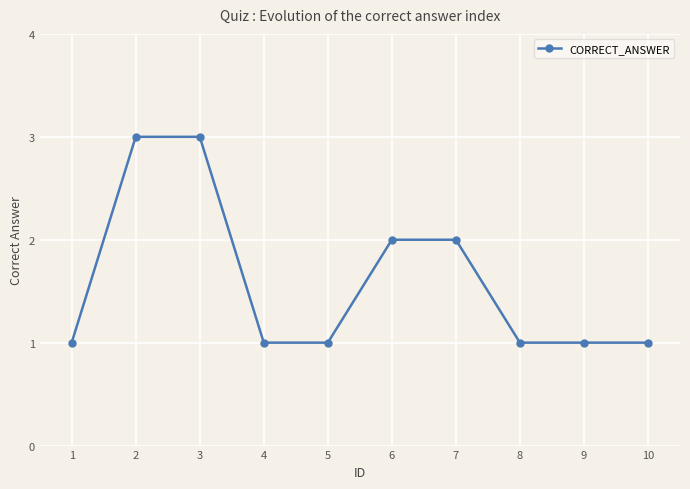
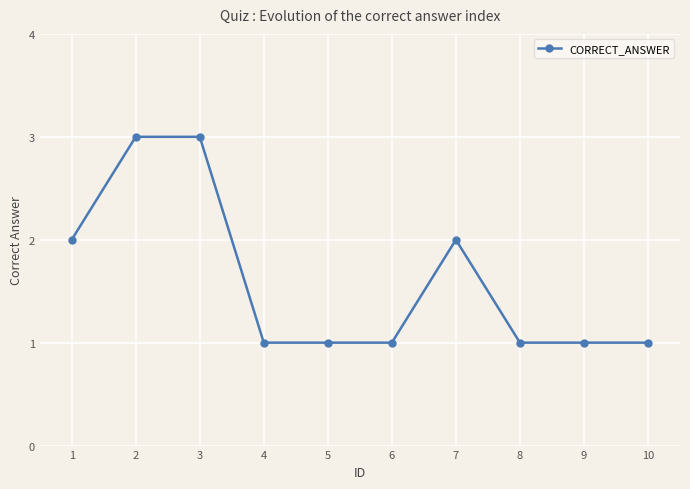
1: 1 -> 2
6: 2 -> 1
